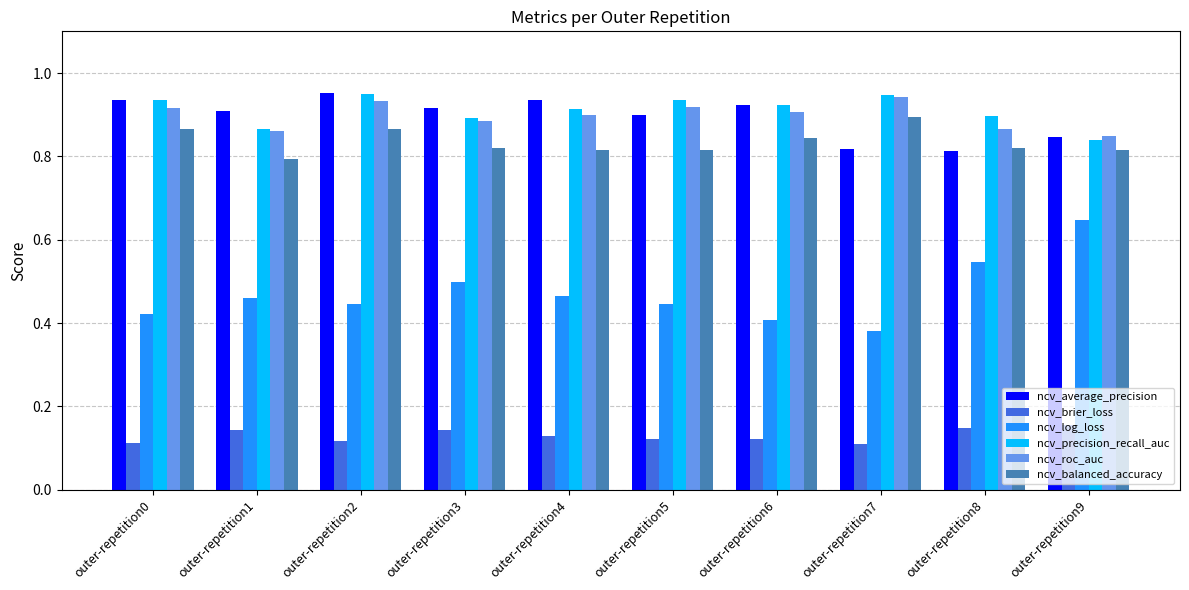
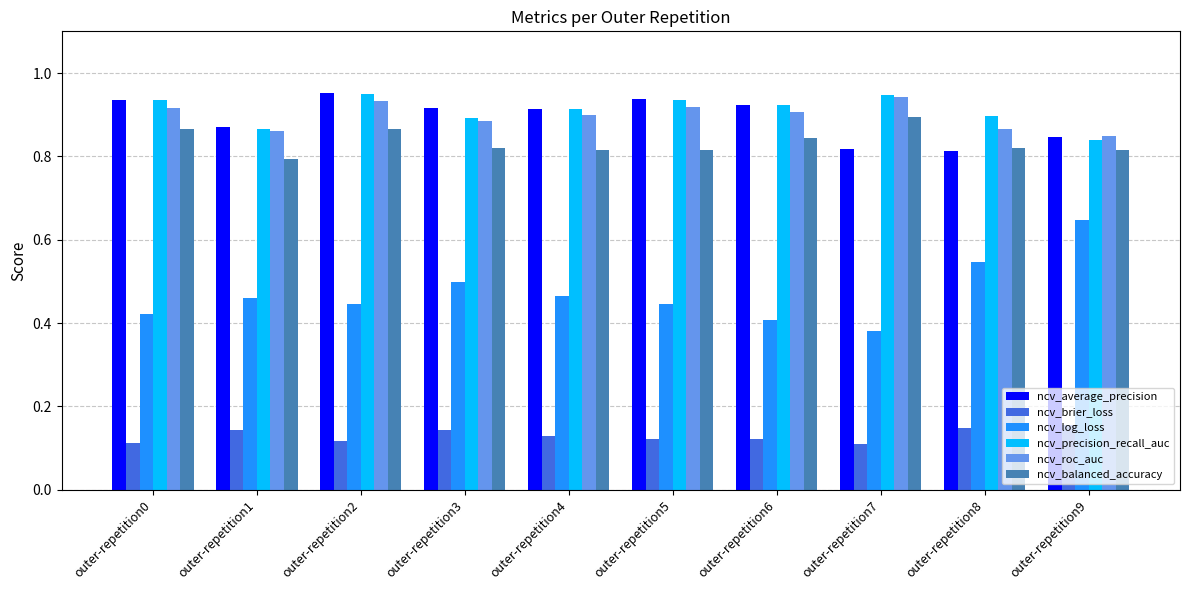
ncv_average_precision, outer-repetition1: 0.91 -> 0.87
ncv_average_precision, outer-repetition4: 0.94 -> 0.91
ncv_average_precision, outer-repetition5: 0.90 -> 0.94
